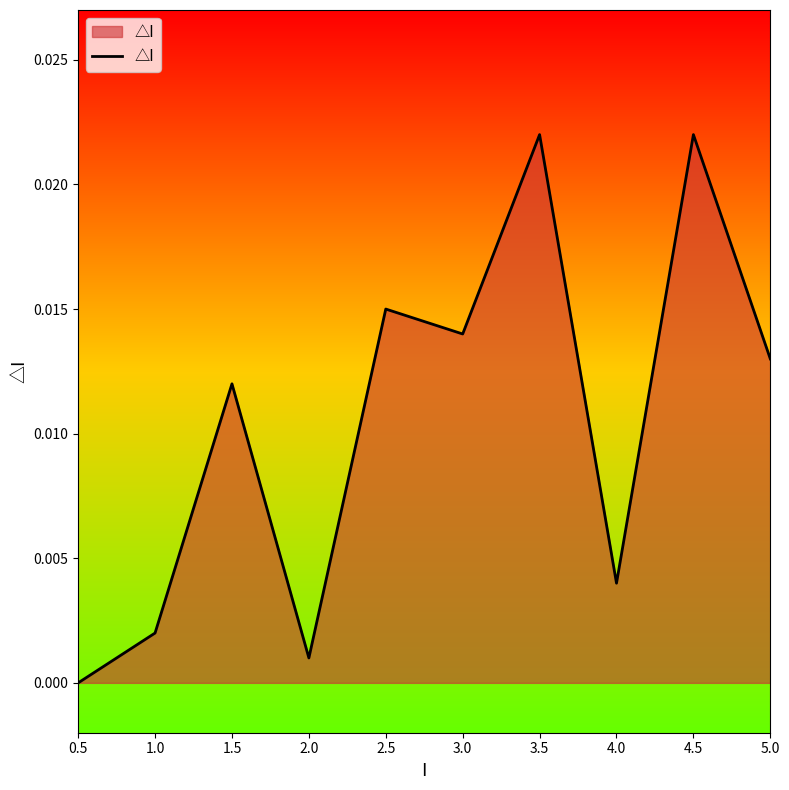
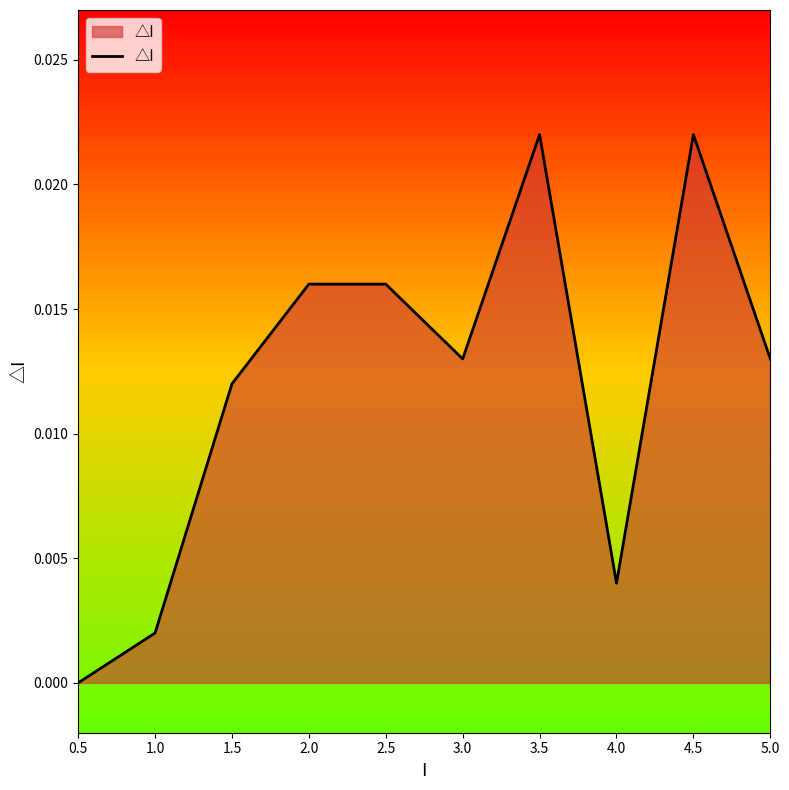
2.0: 0.001 -> 0.016
2.5: 0.015 -> 0.016
3.0: 0.014 -> 0.013
